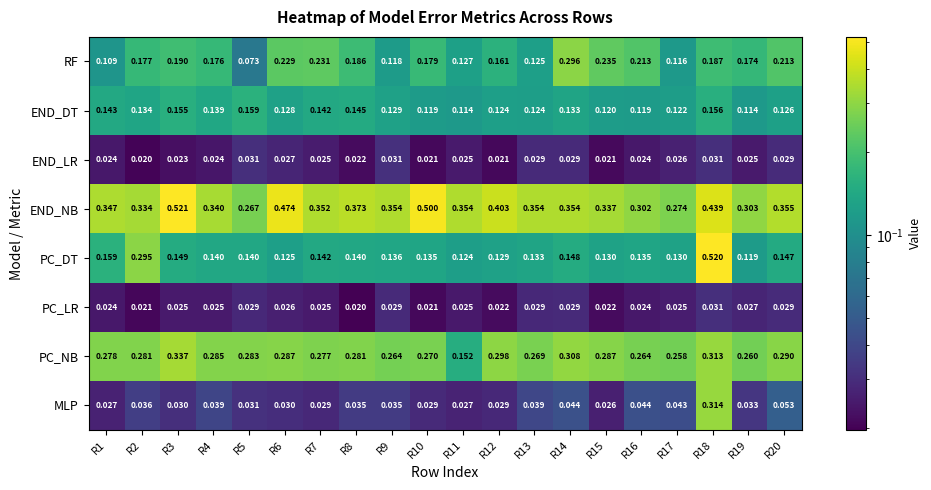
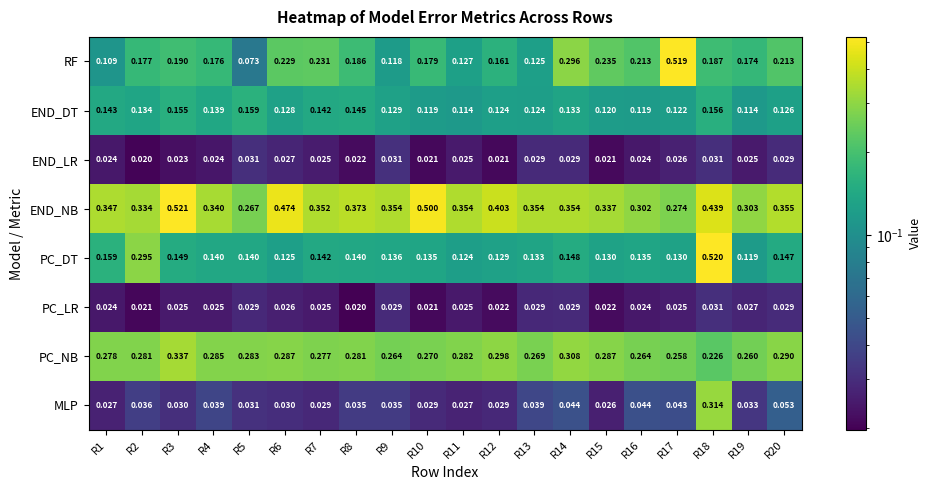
RF, R17: 0.116 -> 0.519
PC_NB, R11: 0.152 -> 0.282
PC_NB, R18: 0.313 -> 0.226
